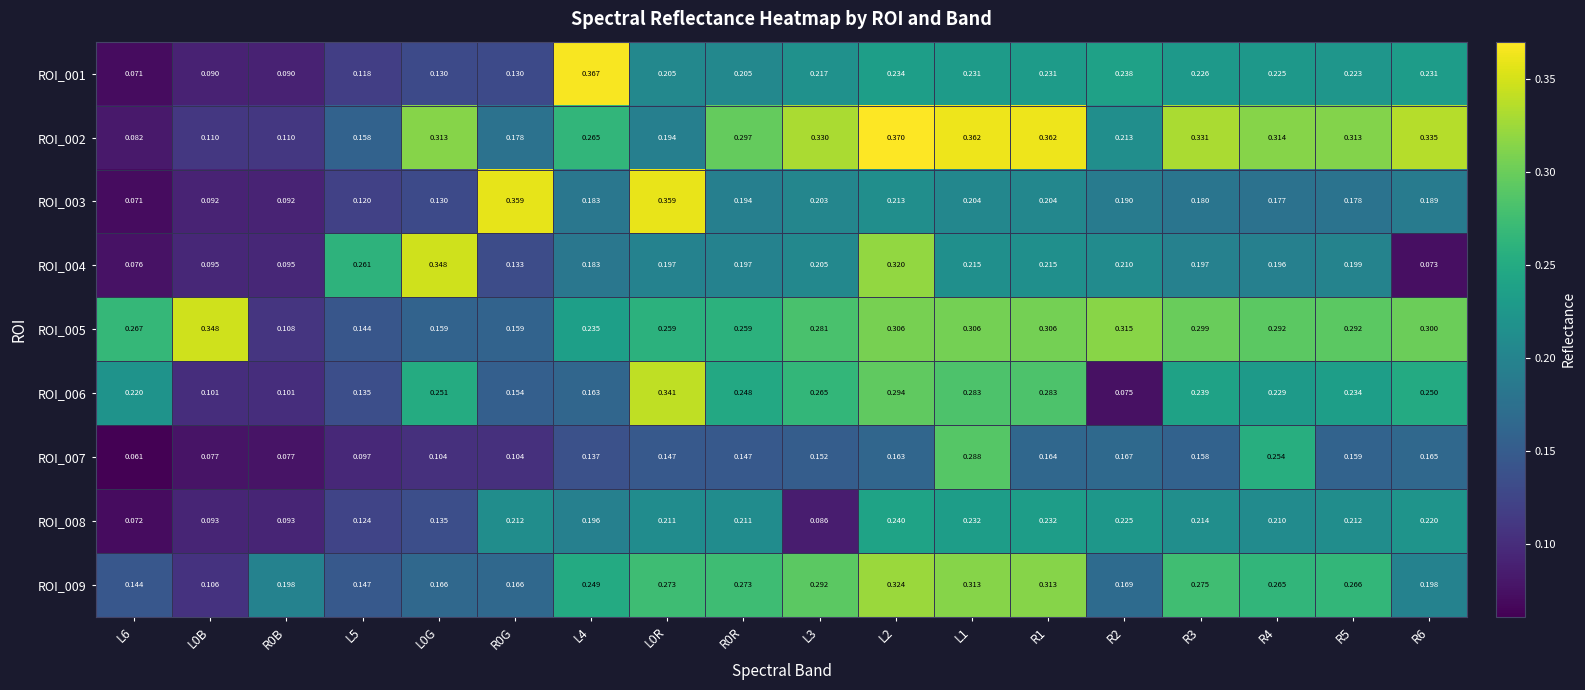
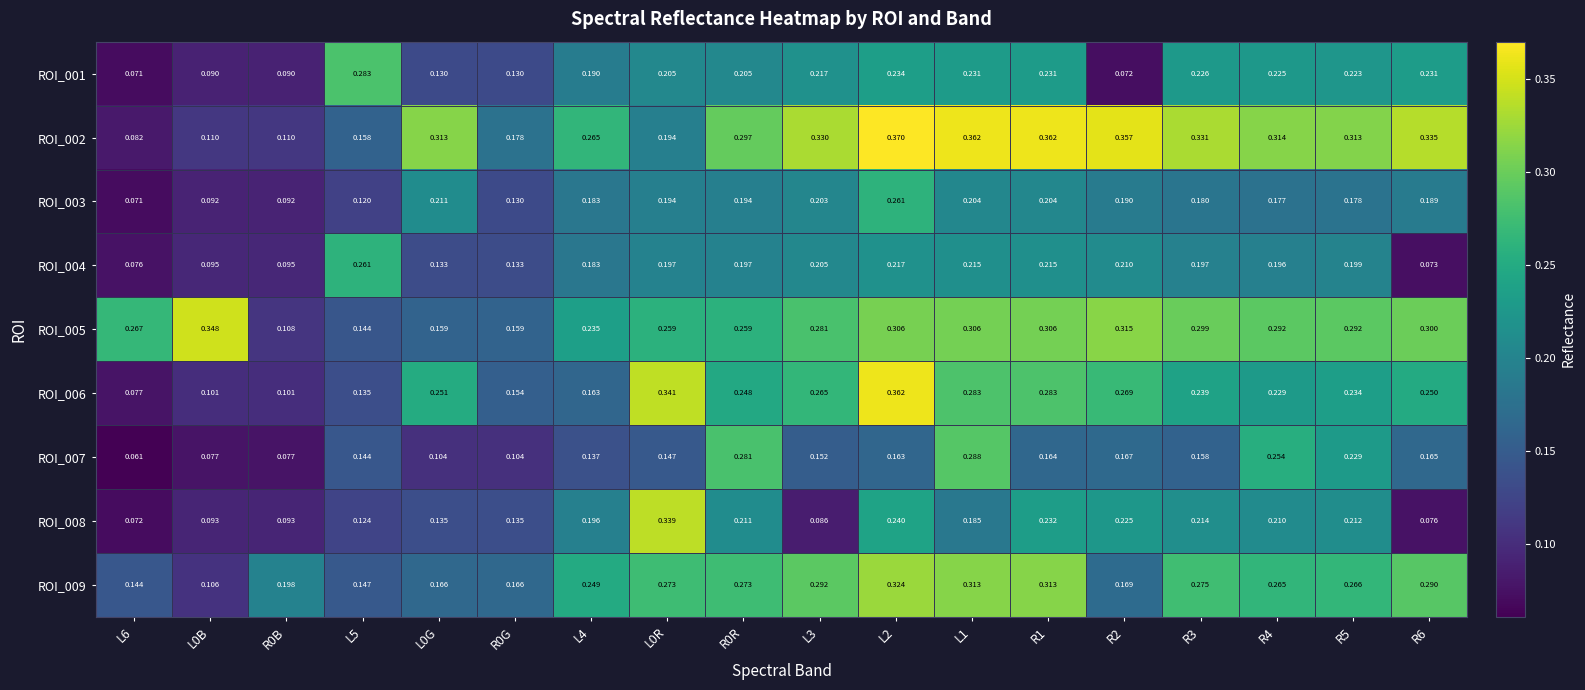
ROI_001, L5: 0.118 -> 0.283
ROI_001, L4: 0.367 -> 0.190
ROI_001, R2: 0.238 -> 0.072
ROI_002, R2: 0.213 -> 0.357
ROI_003, L0G: 0.130 -> 0.211
ROI_003, R0G: 0.359 -> 0.130
ROI_003, L0R: 0.359 -> 0.194
ROI_003, L2: 0.213 -> 0.261
ROI_004, L0G: 0.348 -> 0.133
ROI_004, L2: 0.320 -> 0.217
ROI_006, L6: 0.220 -> 0.077
ROI_006, L2: 0.294 -> 0.362
ROI_006, R2: 0.075 -> 0.269
ROI_007, L5: 0.097 -> 0.144
ROI_007, R0R: 0.147 -> 0.281
ROI_007, R5: 0.159 -> 0.229
ROI_008, R0G: 0.212 -> 0.135
ROI_008, L0R: 0.211 -> 0.339
ROI_008, L1: 0.232 -> 0.185
ROI_008, R6: 0.220 -> 0.076
ROI_009, R6: 0.198 -> 0.290
